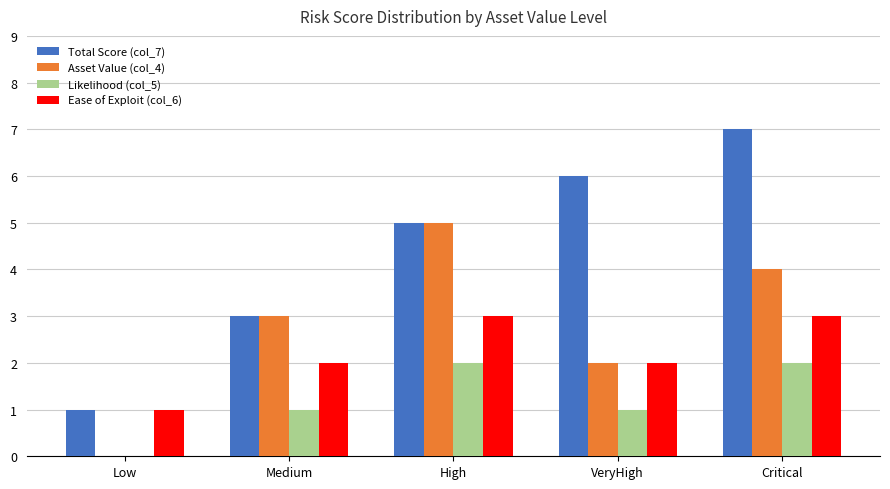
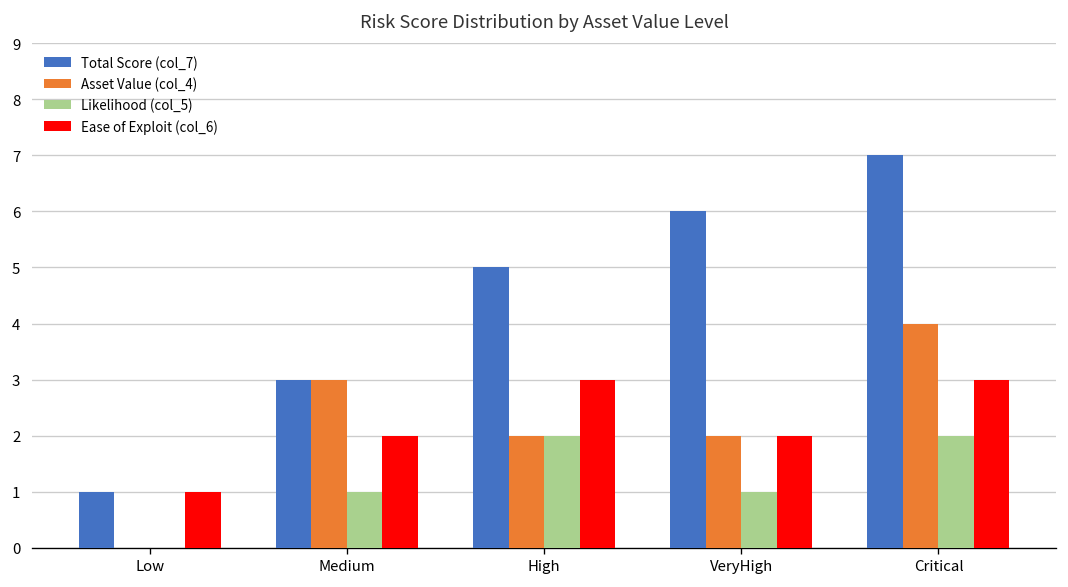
Asset Value (col_4), High: 5 -> 2
